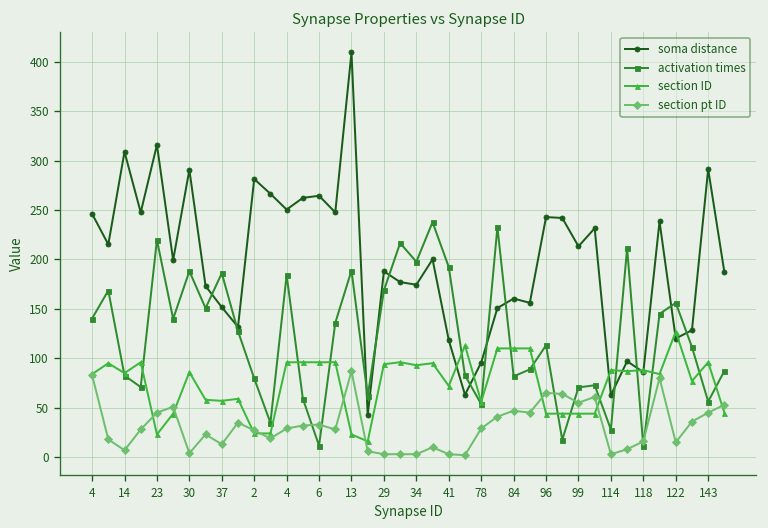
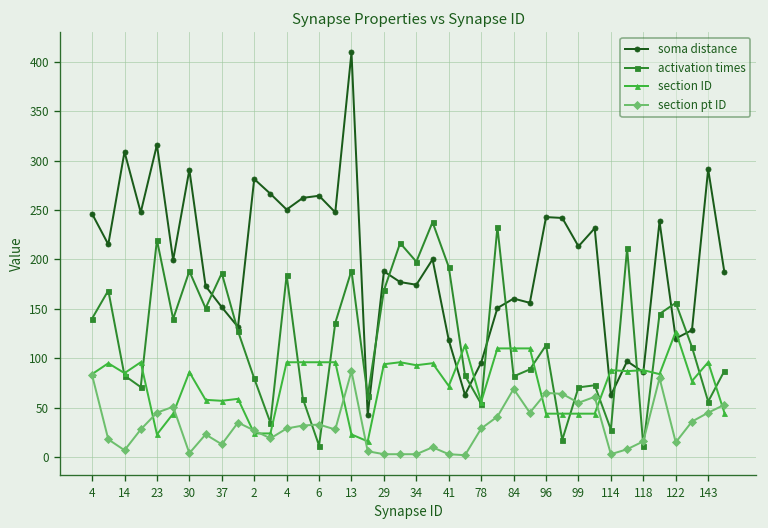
section pt ID, 84: 50 -> 70
